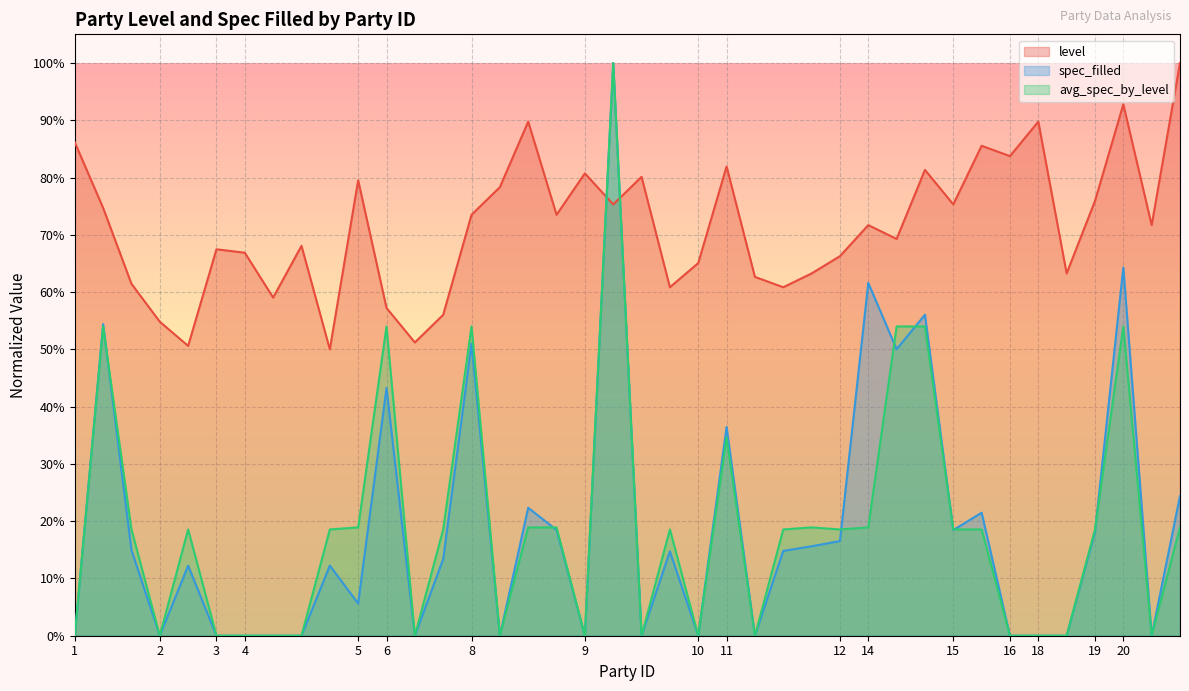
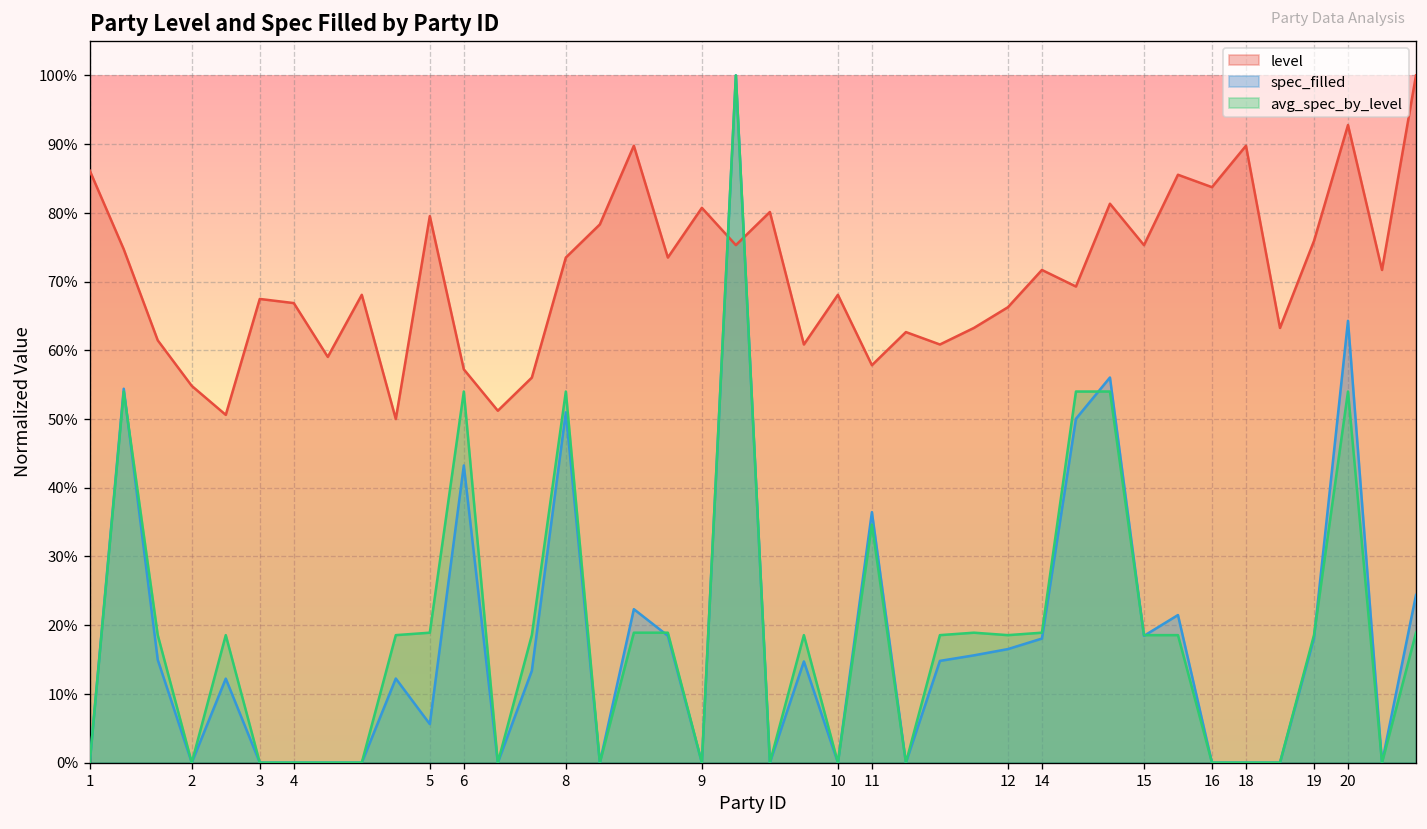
level, 10: 65% -> 68%
level, 11: 82% -> 58%
spec_filled, 14: 62% -> 18%
